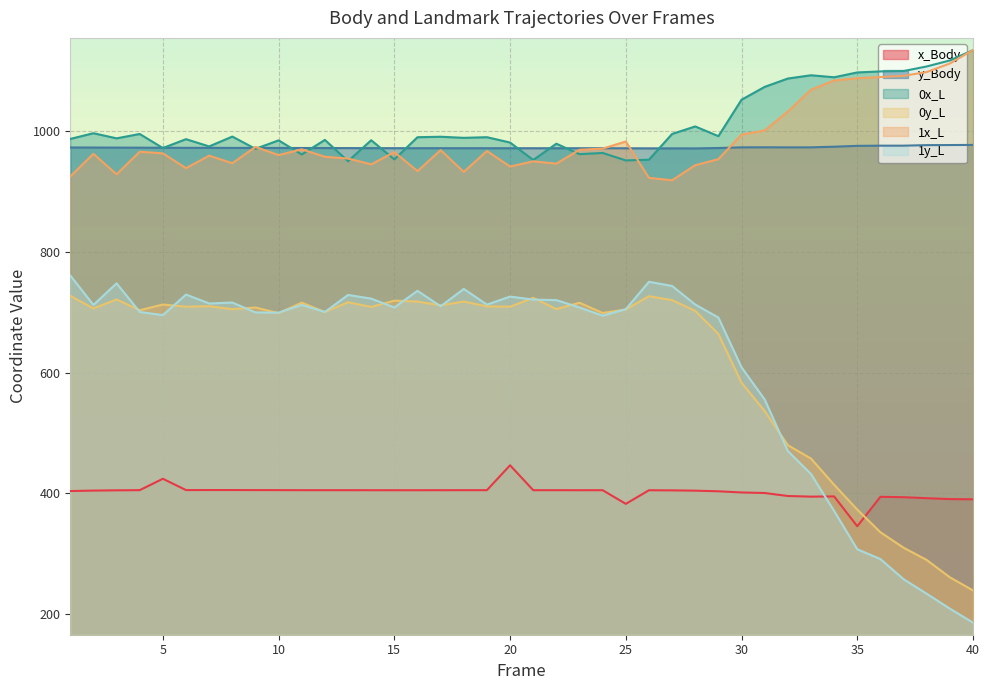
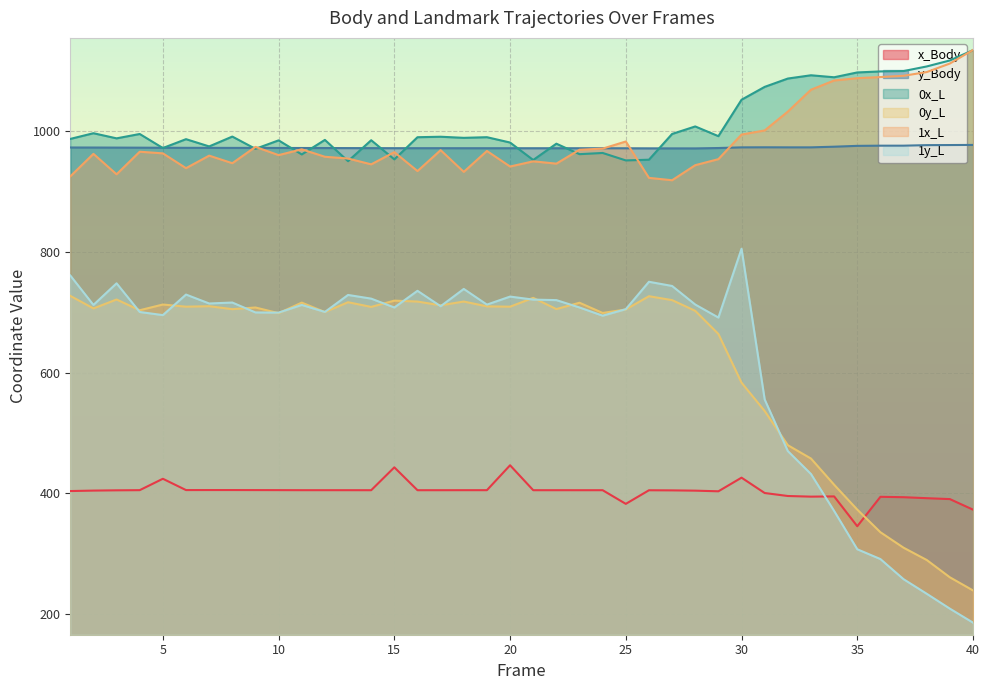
x_Body, 15: 410 -> 440
x_Body, 30: 400 -> 430
1y_L, 30: 610 -> 810
x_Body, 40: 390 -> 370
